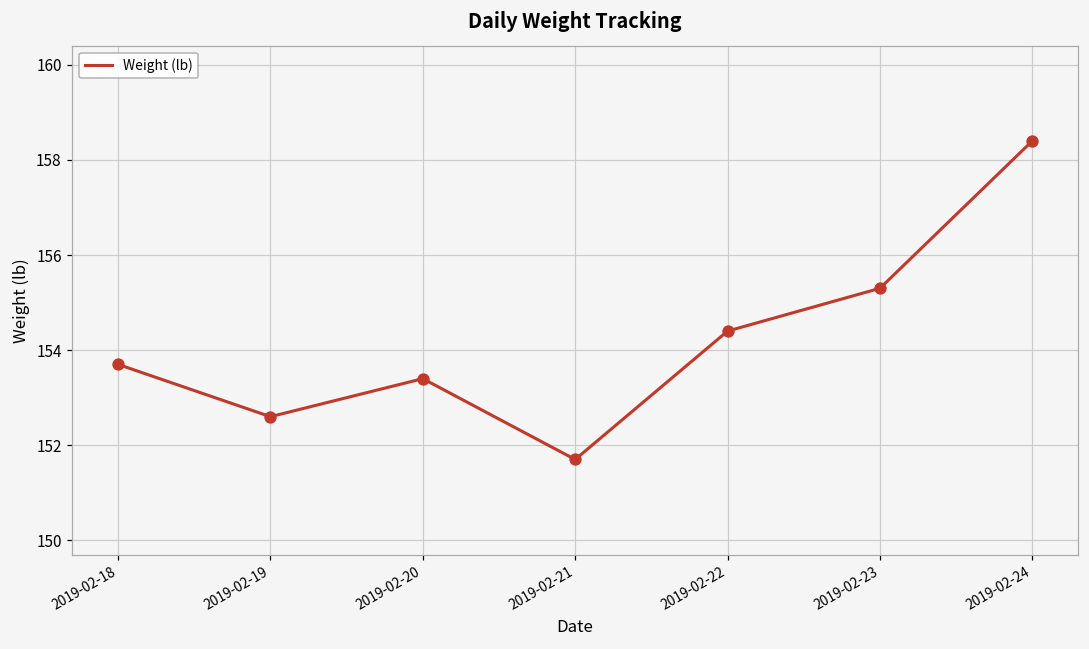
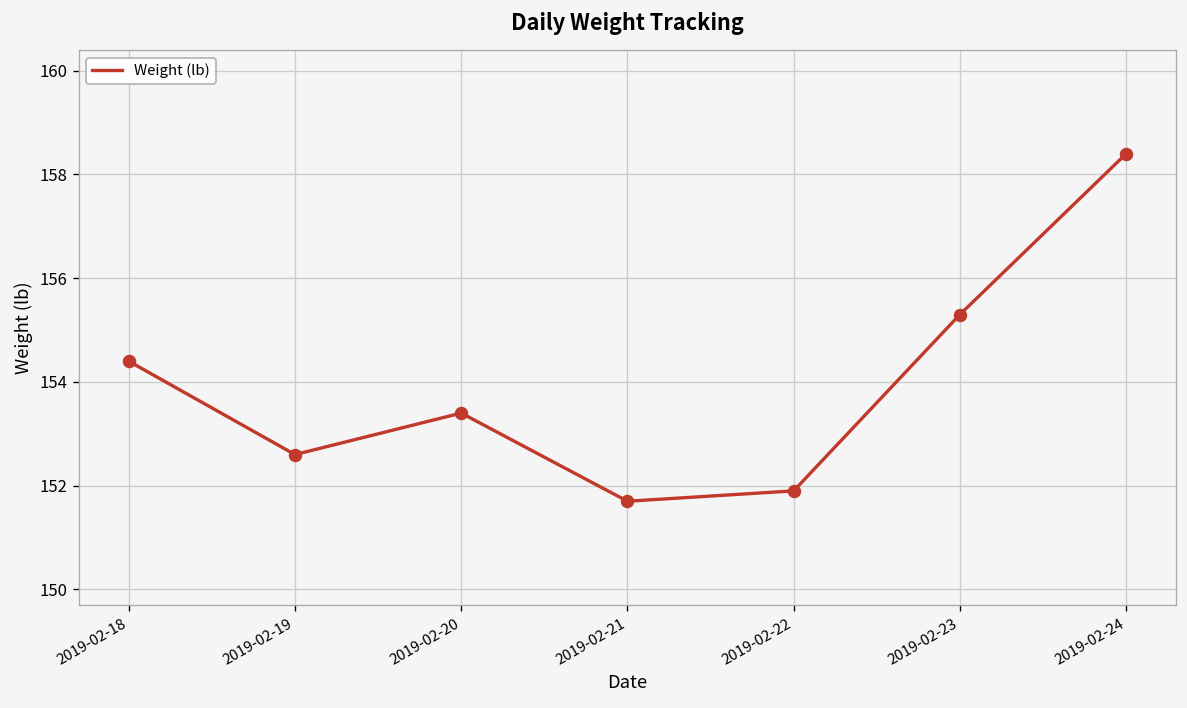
2019-02-18: 153.7 -> 154.4
2019-02-22: 154.4 -> 151.9
